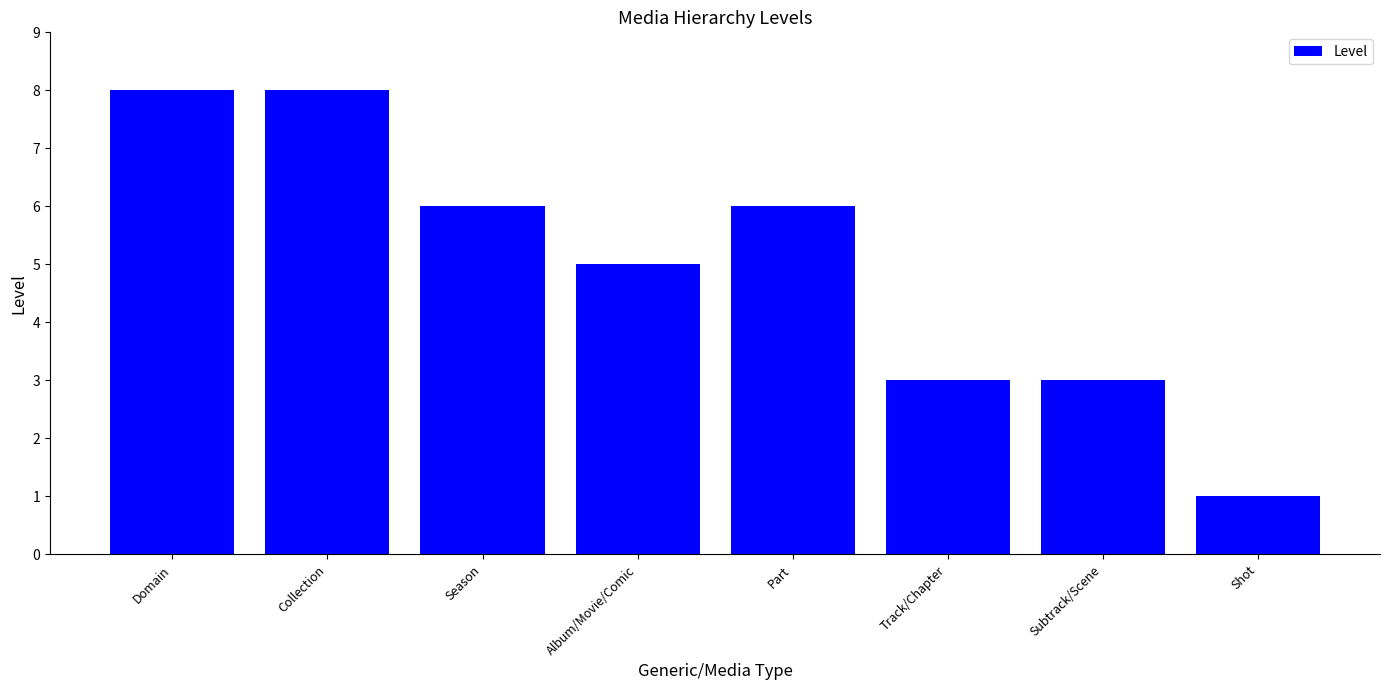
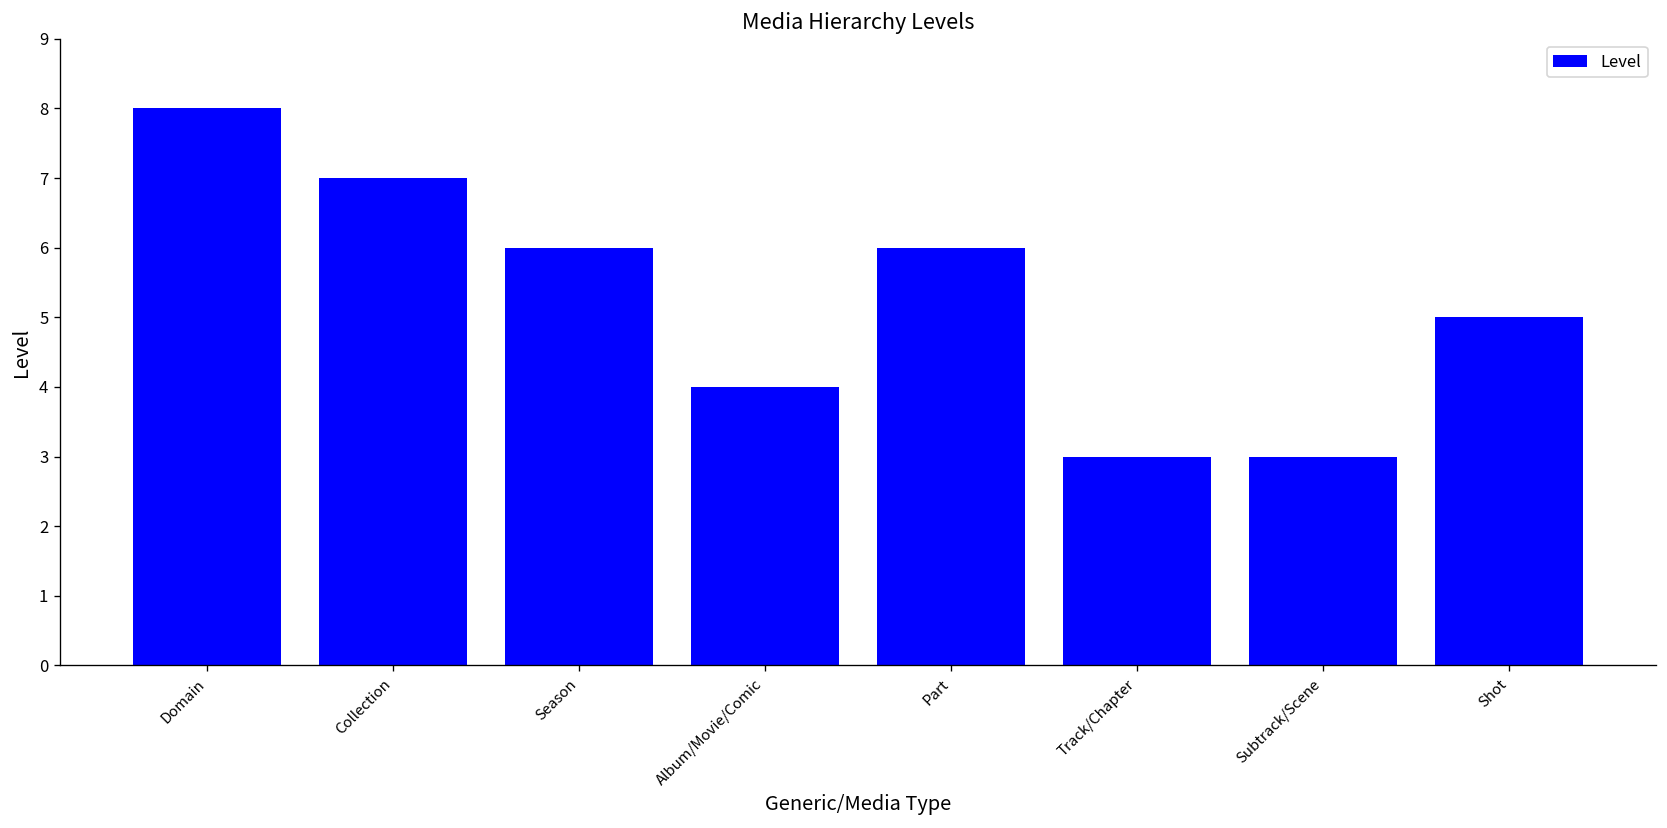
Collection: 8 -> 7
Album/Movie/Comic: 5 -> 4
Shot: 1 -> 5
